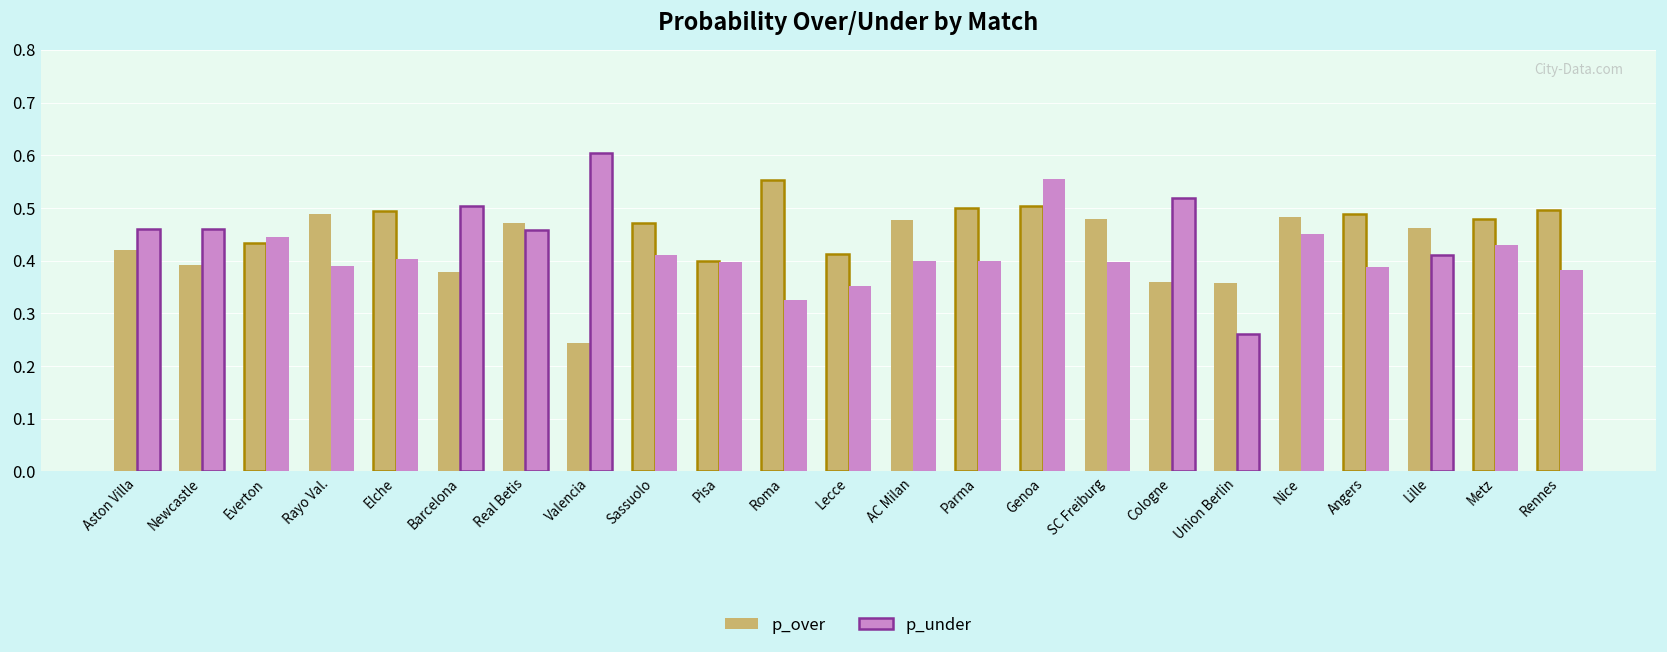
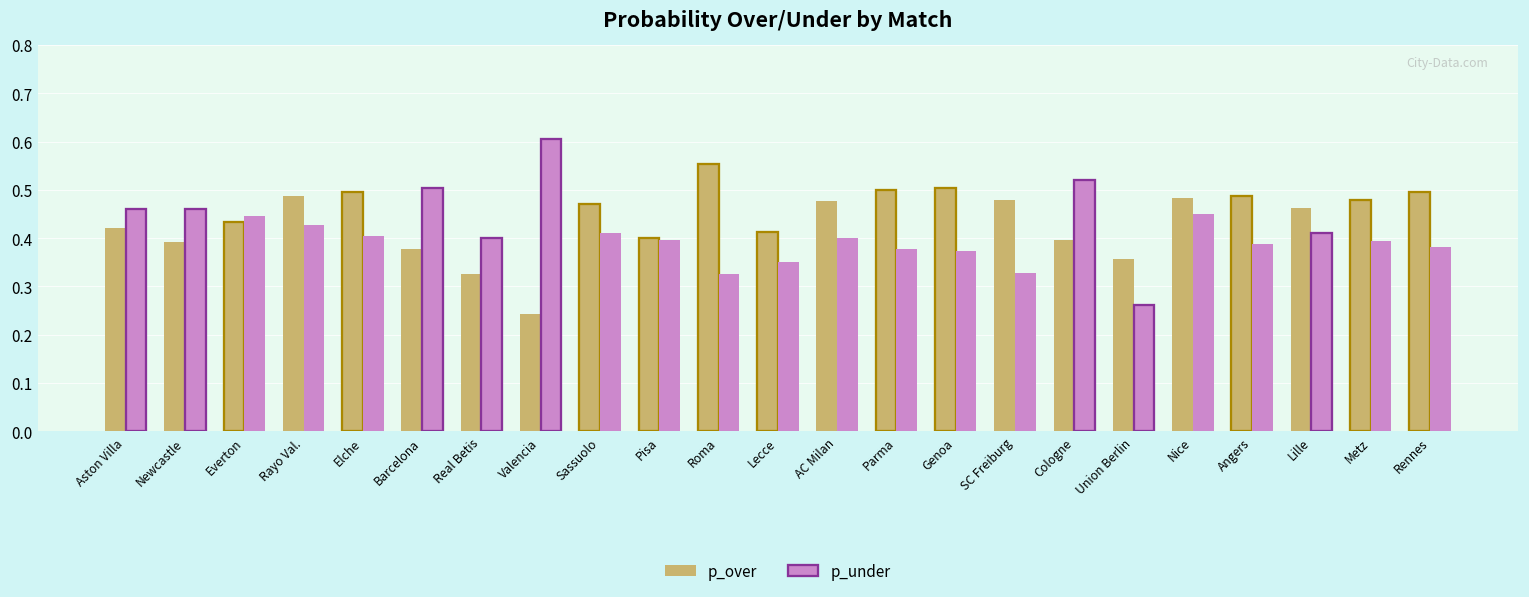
p_under, Rayo Val.: 0.39 -> 0.43
p_over, Real Betis: 0.47 -> 0.33
p_under, Real Betis: 0.46 -> 0.40
p_under, Parma: 0.40 -> 0.38
p_under, Genoa: 0.55 -> 0.37
p_under, SC Freiburg: 0.40 -> 0.33
p_over, Cologne: 0.36 -> 0.40
p_under, Metz: 0.43 -> 0.40
